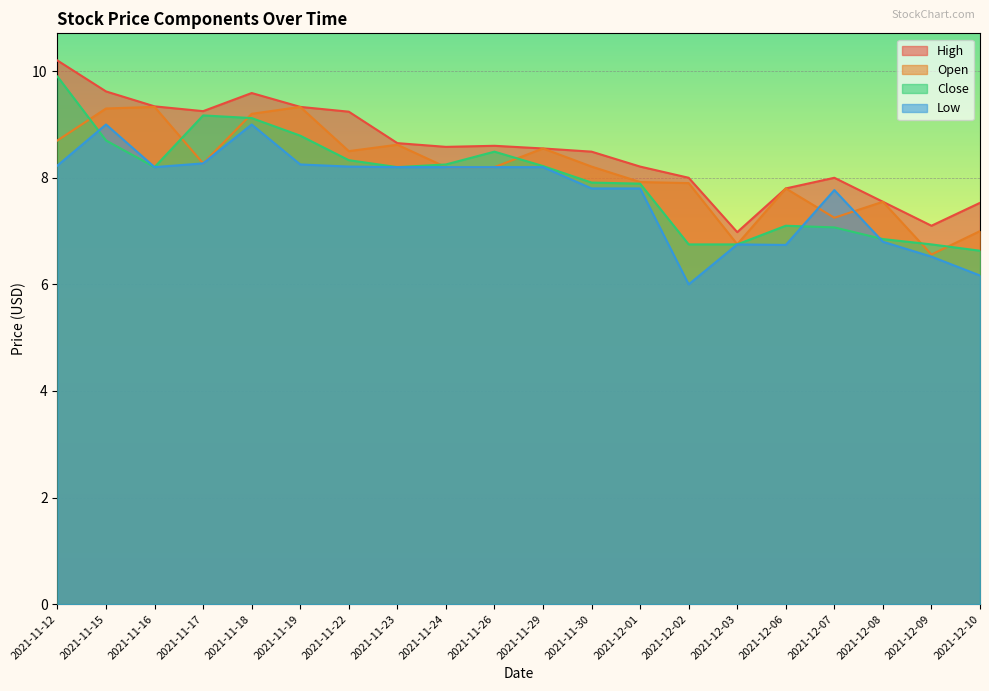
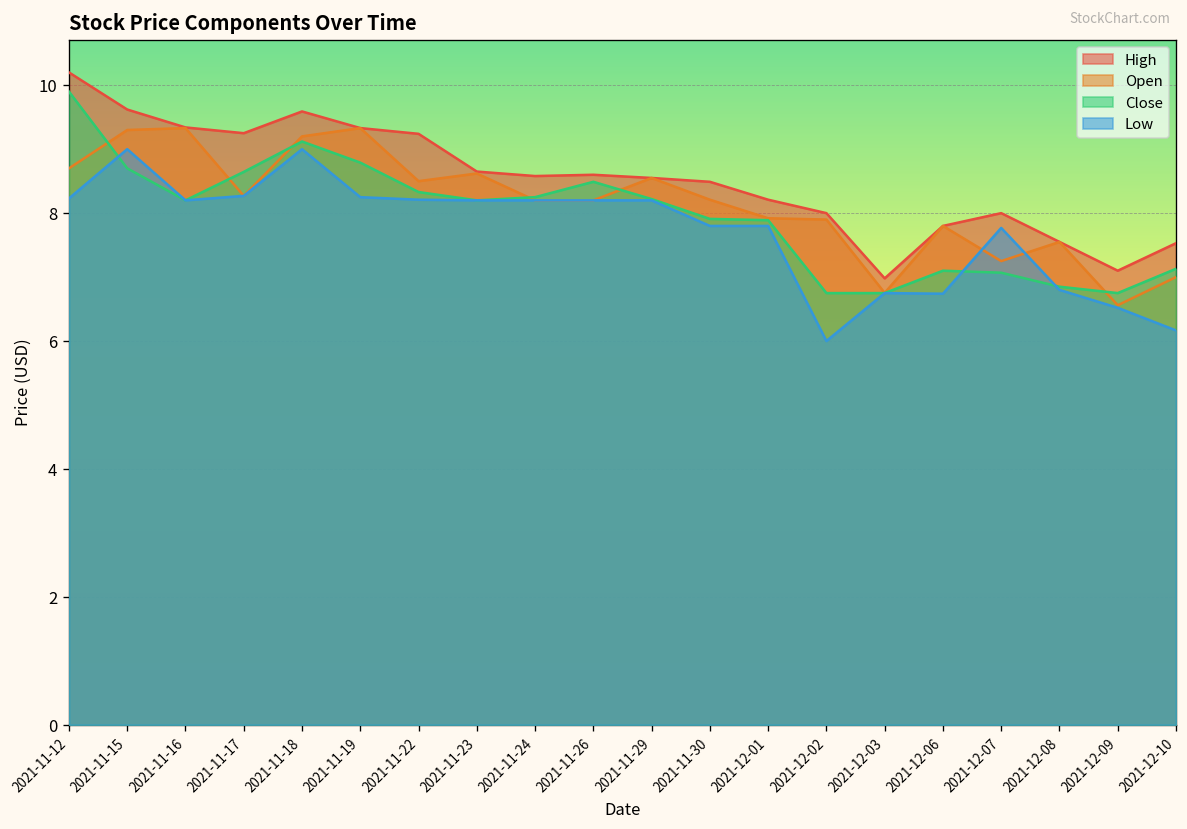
Close, 2021-11-17: 9.2 -> 8.6
Close, 2021-12-10: 6.6 -> 7.1
